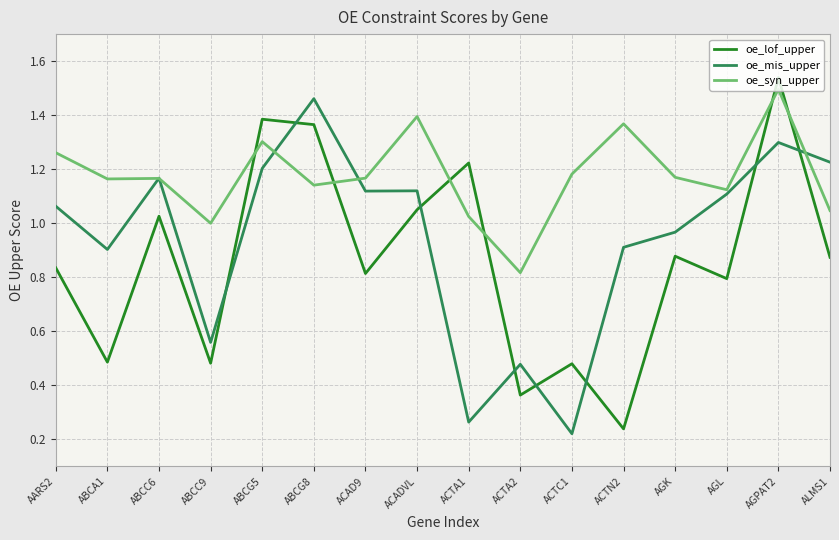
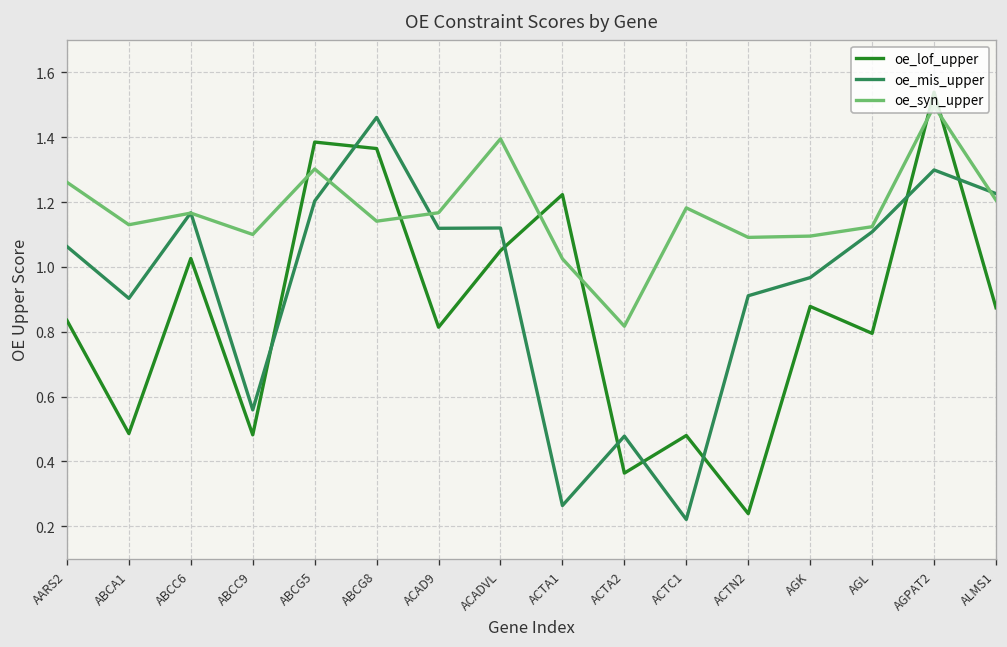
oe_syn_upper, ABCA1: 1.16 -> 1.13
oe_syn_upper, ABCC9: 1.0 -> 1.1
oe_syn_upper, ACTN2: 1.37 -> 1.09
oe_syn_upper, AGK: 1.17 -> 1.10
oe_syn_upper, ALMS1: 1.05 -> 1.21
